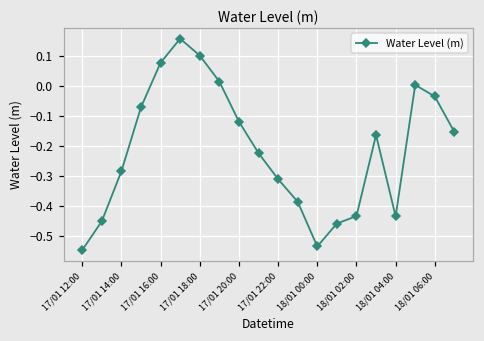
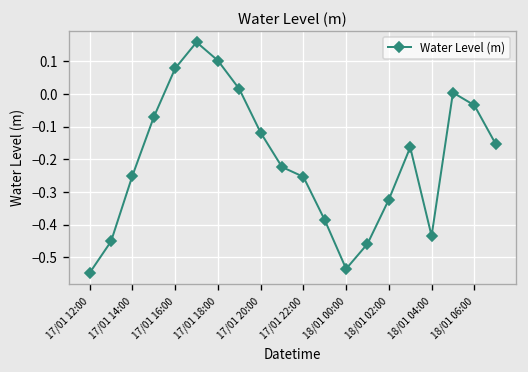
17/01 14:00: -0.28 -> -0.25
17/01 22:00: -0.31 -> -0.25
18/01 02:00: -0.43 -> -0.32
